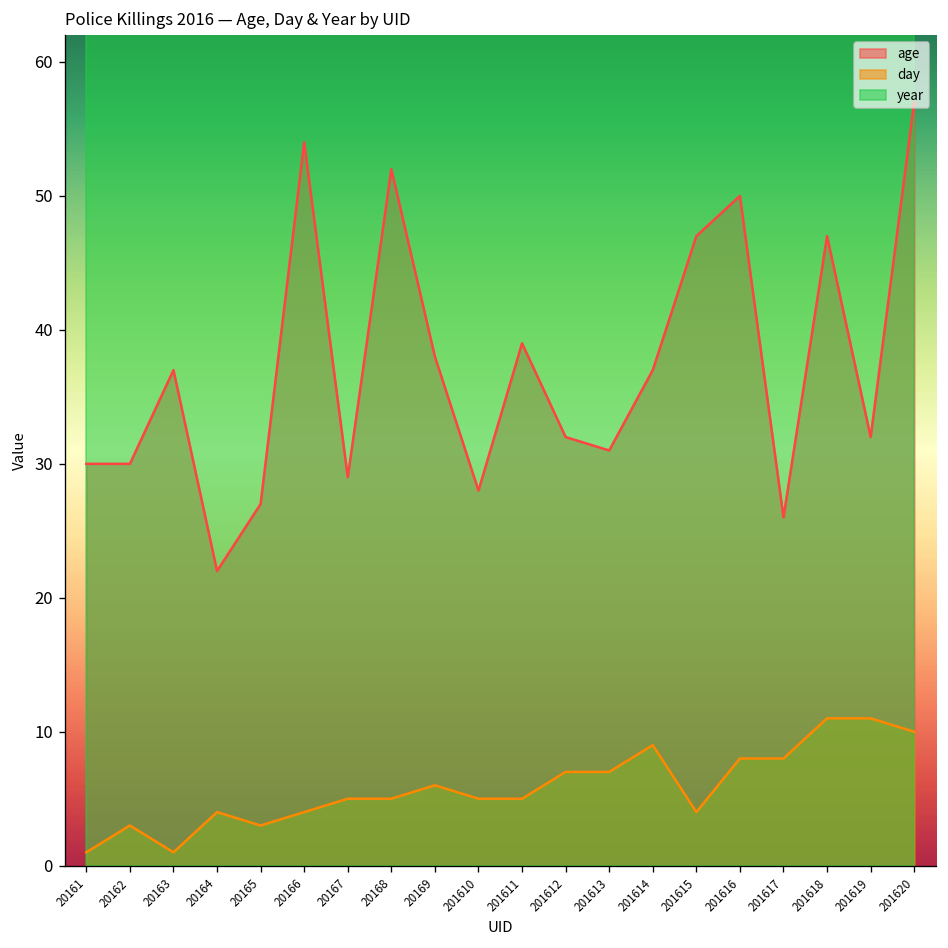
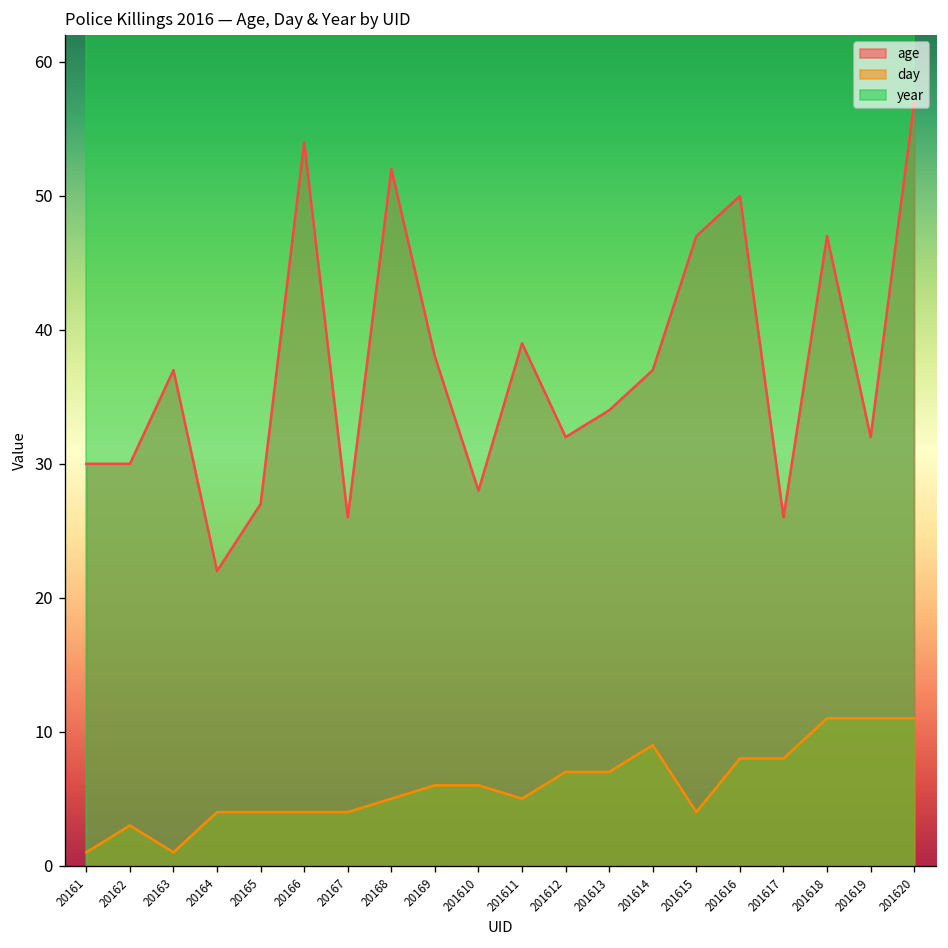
day, 20165: 3 -> 4
age, 20167: 29 -> 26
day, 20167: 5 -> 4
day, 201610: 5 -> 6
age, 201613: 31 -> 34
day, 201620: 10 -> 11
